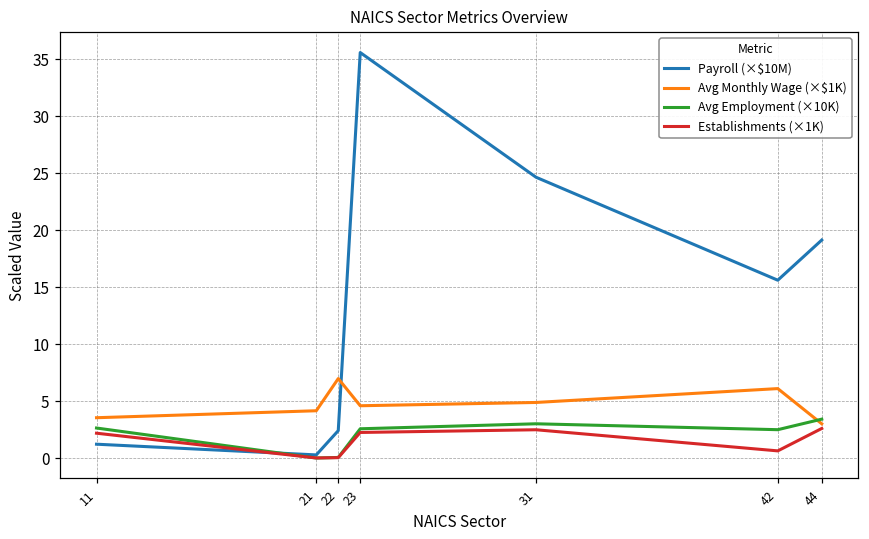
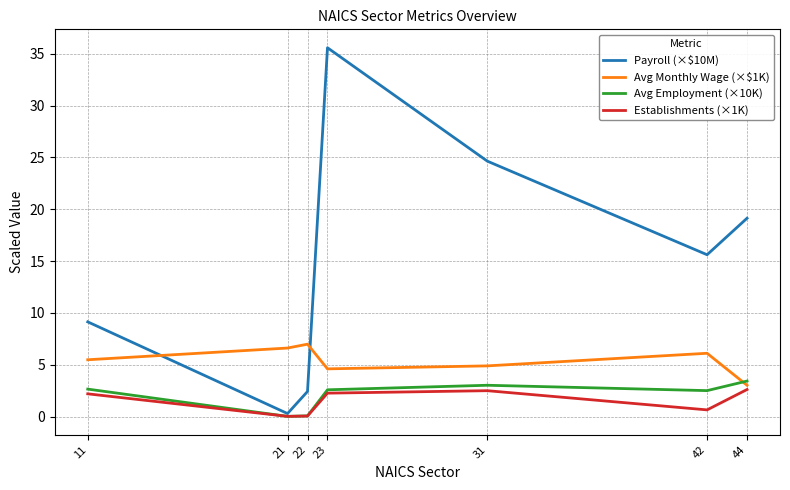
Payroll (×$10M), 11: 1.2 -> 9.1
Avg Monthly Wage (×$1K), 11: 3.5 -> 5.5
Avg Monthly Wage (×$1K), 21: 4.2 -> 6.6
